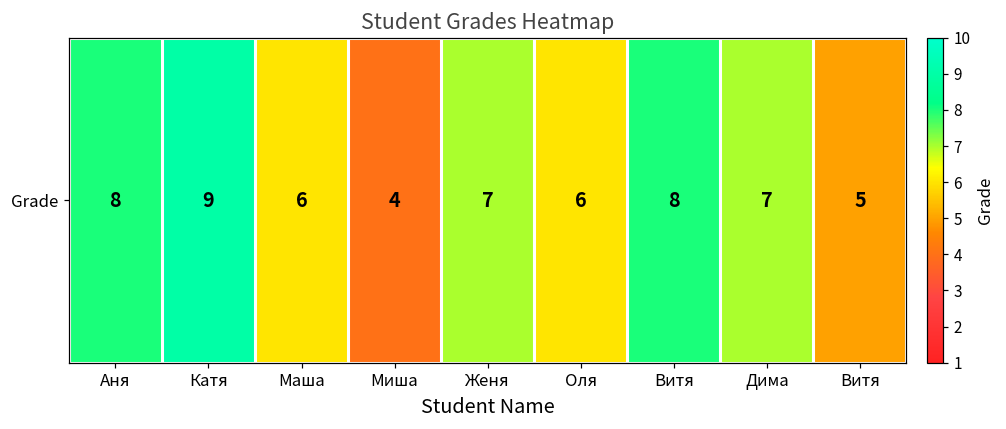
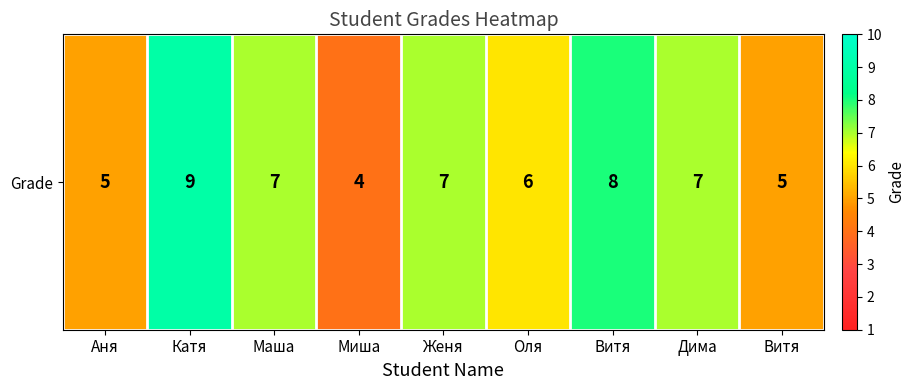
Grade, Аня: 8 -> 5
Grade, Маша: 6 -> 7
